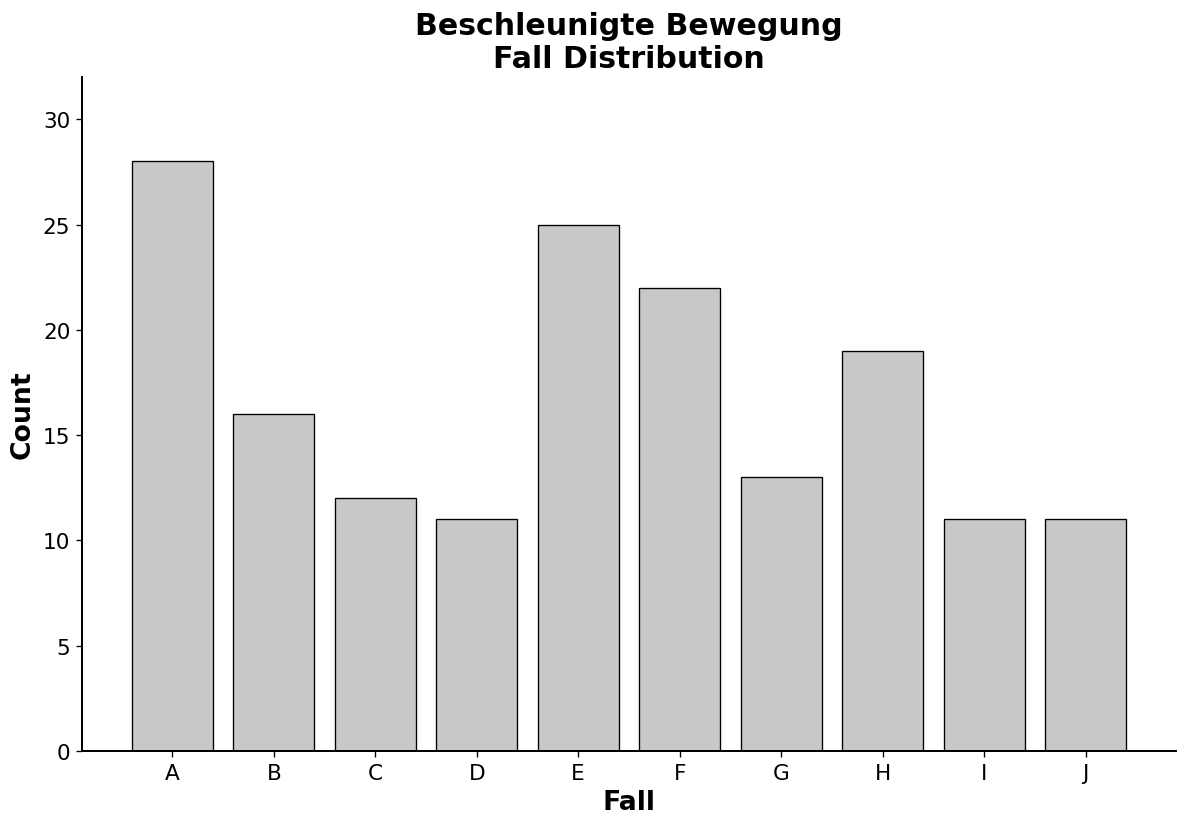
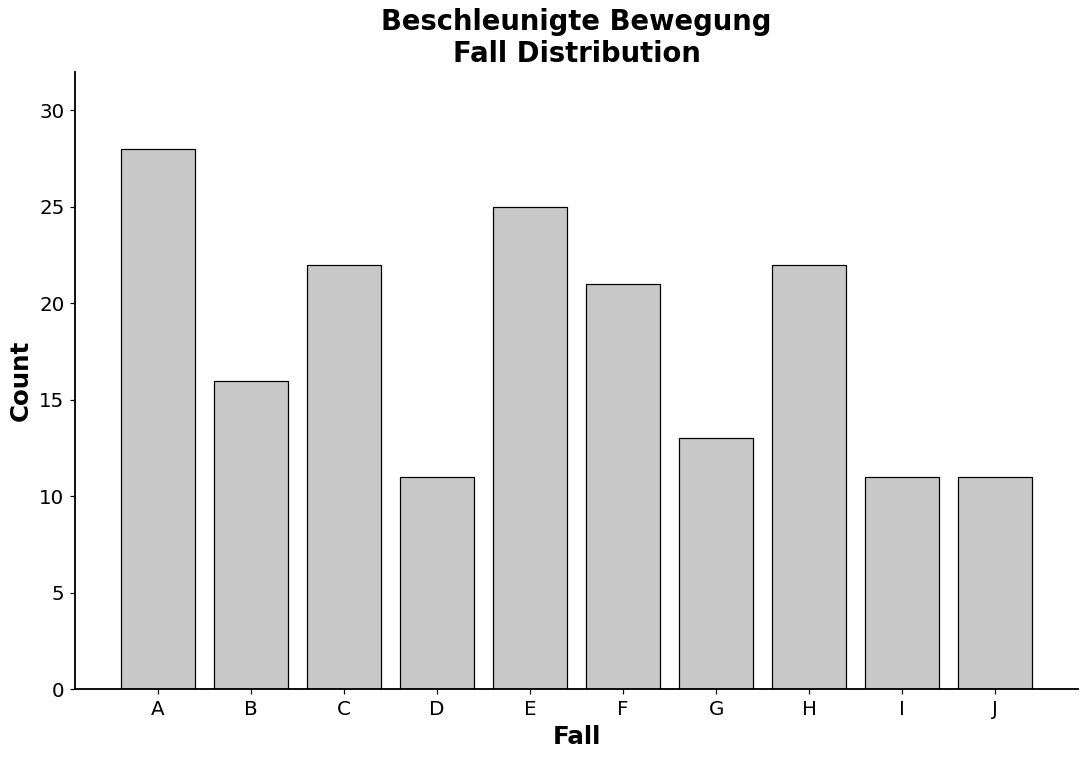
C: 12 -> 22
F: 22 -> 21
H: 19 -> 22
